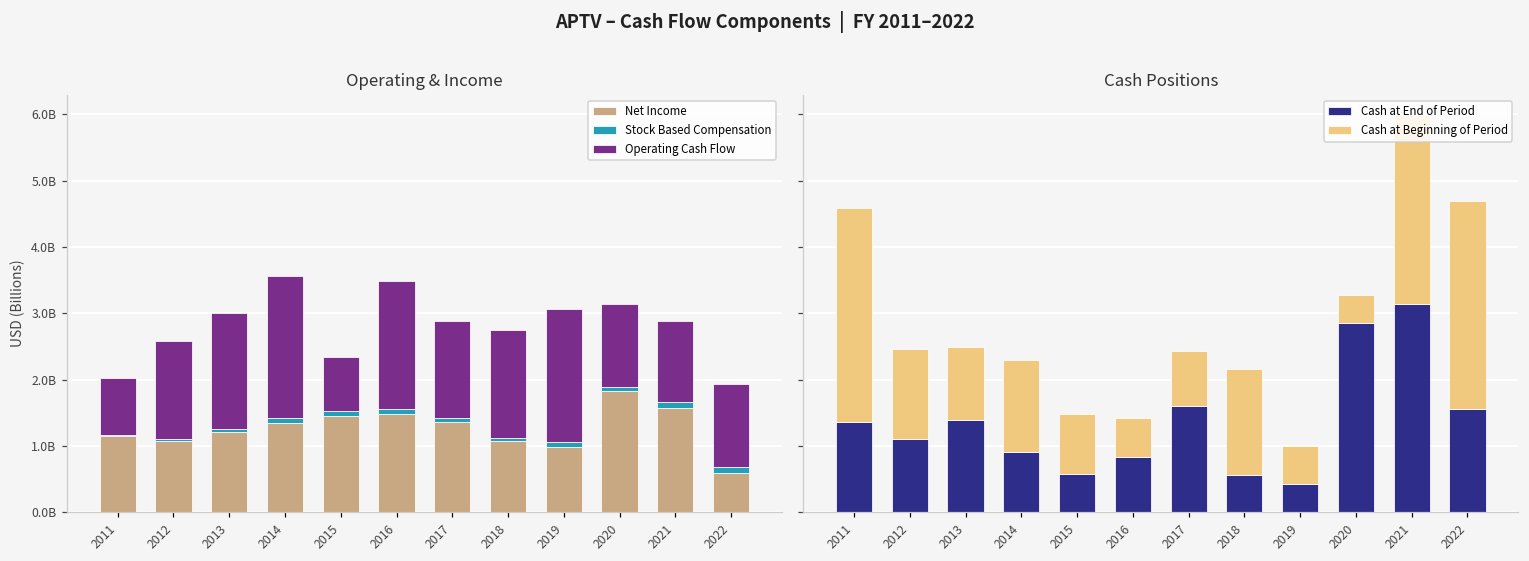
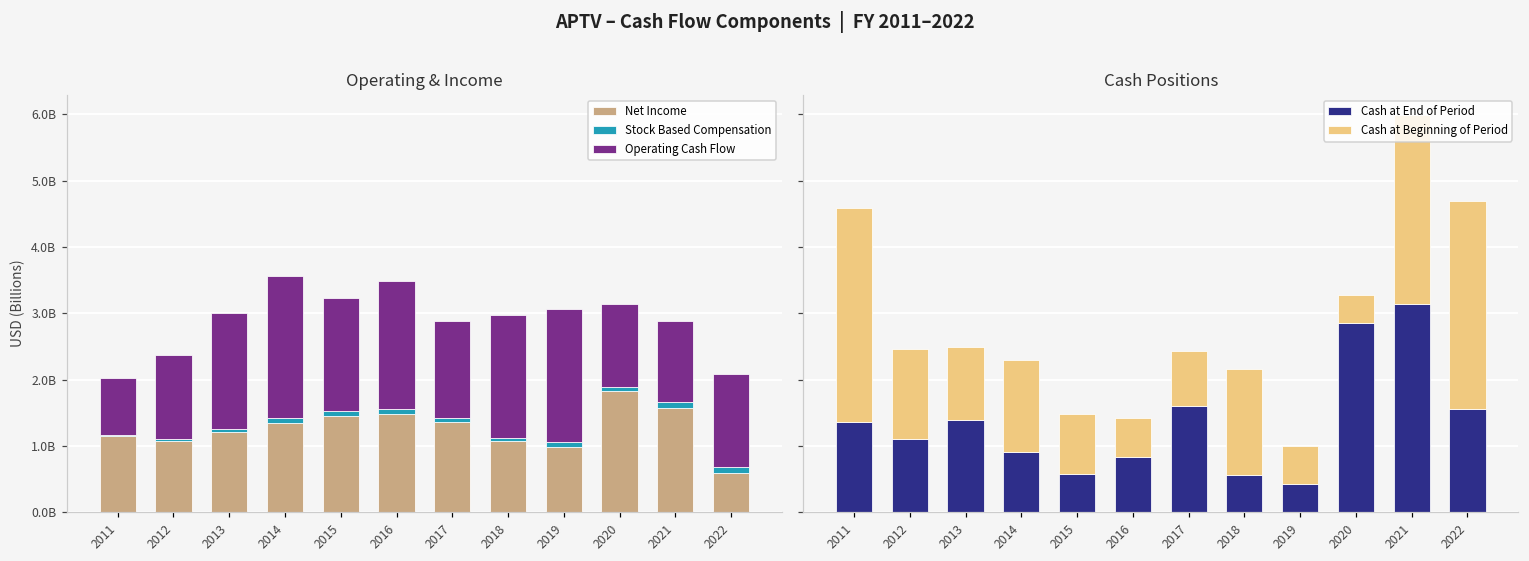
Operating & Income, Operating Cash Flow, 2012: 1500000000 -> 1300000000
Operating & Income, Operating Cash Flow, 2015: 800000000 -> 1700000000
Operating & Income, Operating Cash Flow, 2018: 1600000000 -> 1800000000
Operating & Income, Operating Cash Flow, 2022: 1300000000 -> 1400000000
